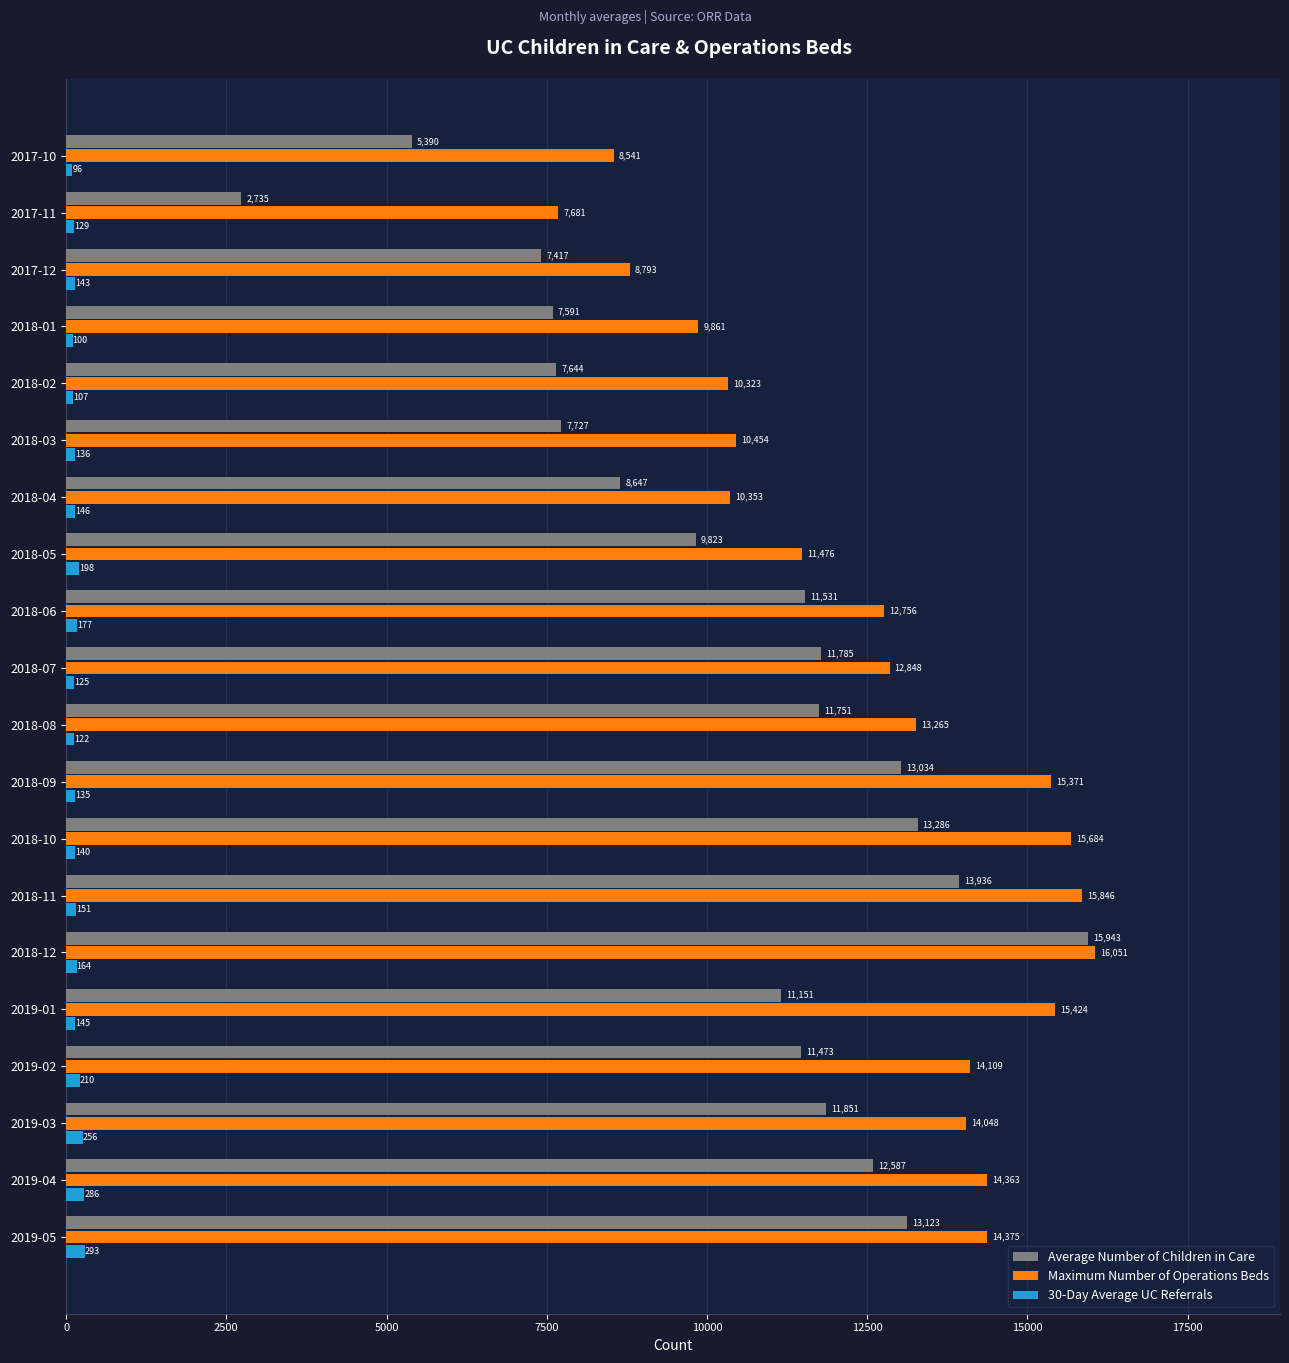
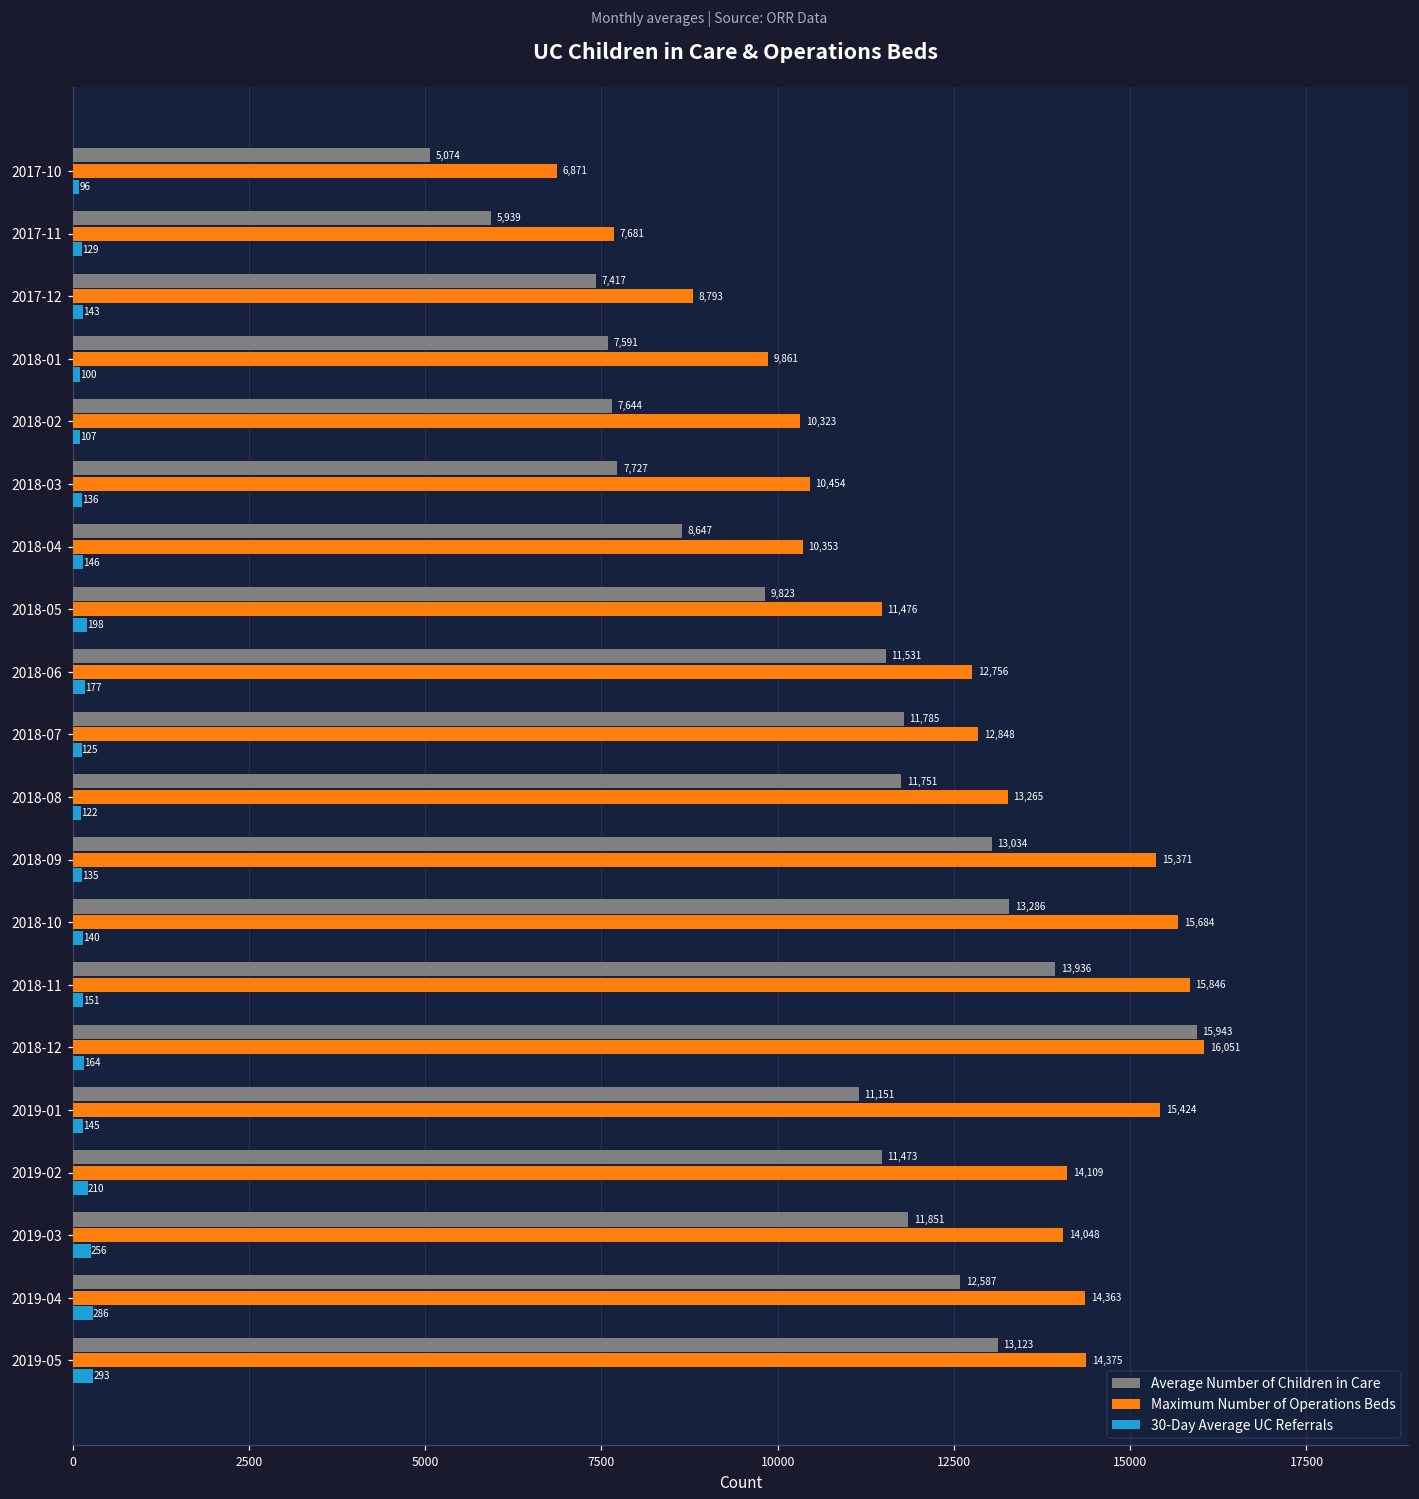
Average Number of Children in Care, 2017-10: 5,390 -> 5,074
Maximum Number of Operations Beds, 2017-10: 8,541 -> 6,871
Average Number of Children in Care, 2017-11: 2,735 -> 5,939
